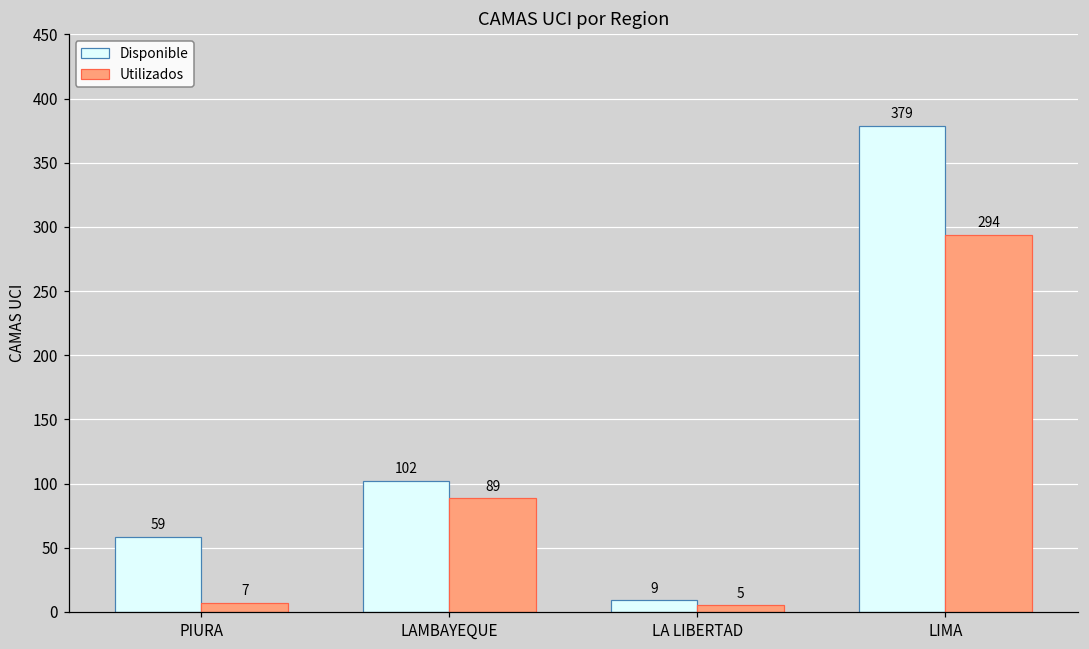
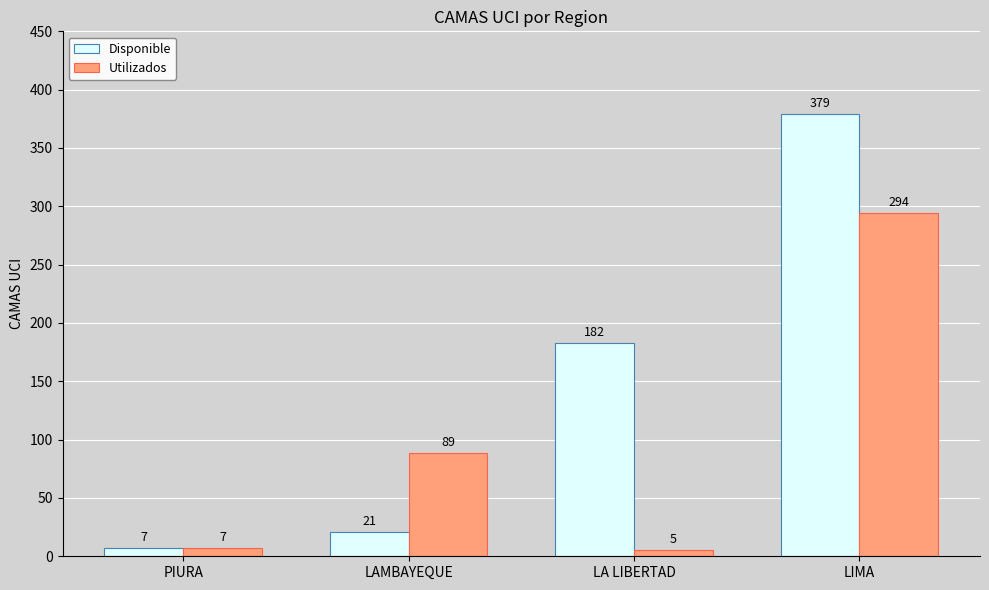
Disponible, PIURA: 59 -> 7
Disponible, LAMBAYEQUE: 102 -> 21
Disponible, LA LIBERTAD: 9 -> 182
